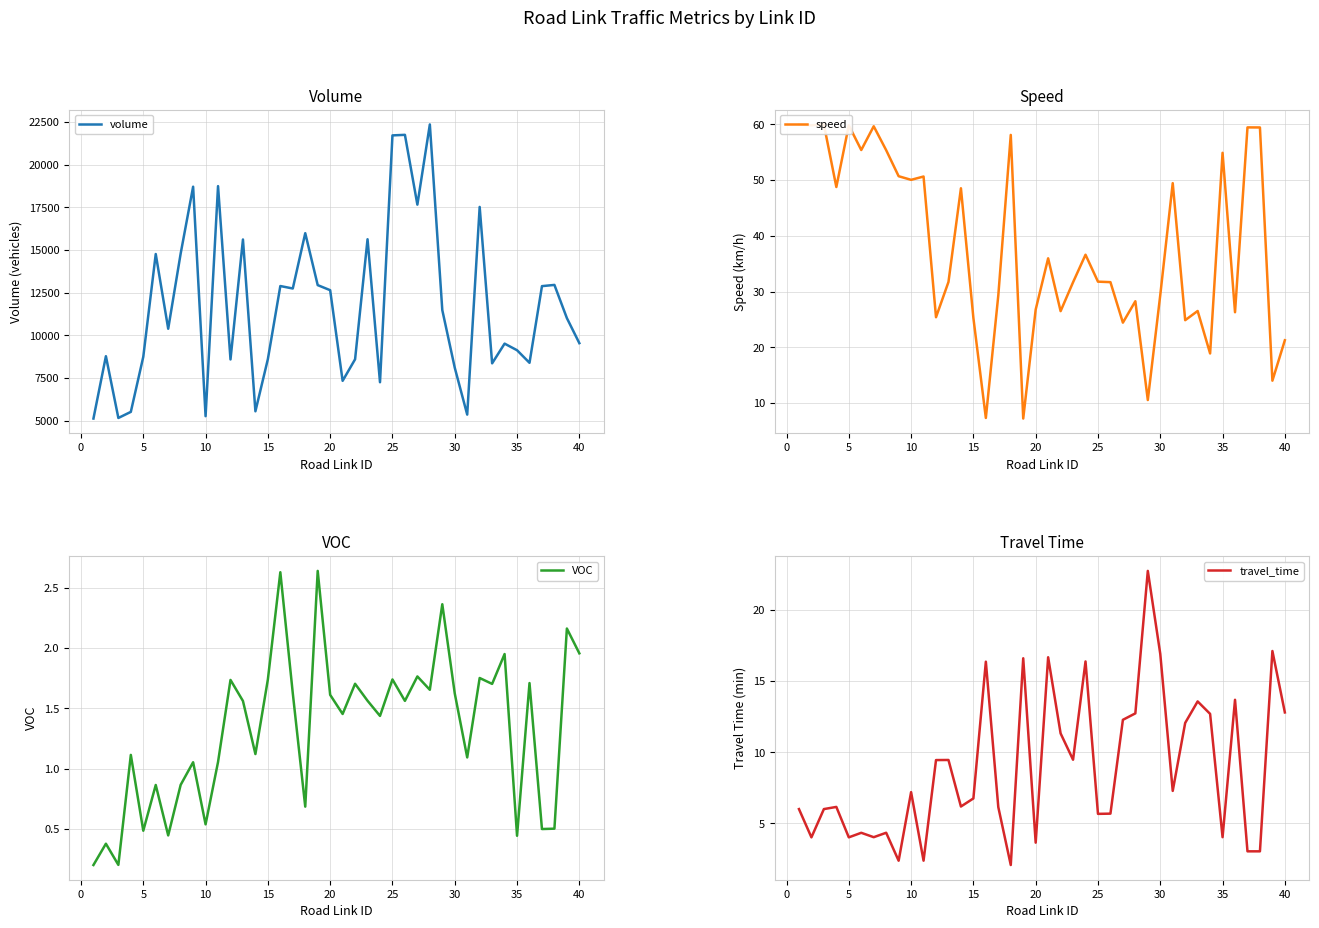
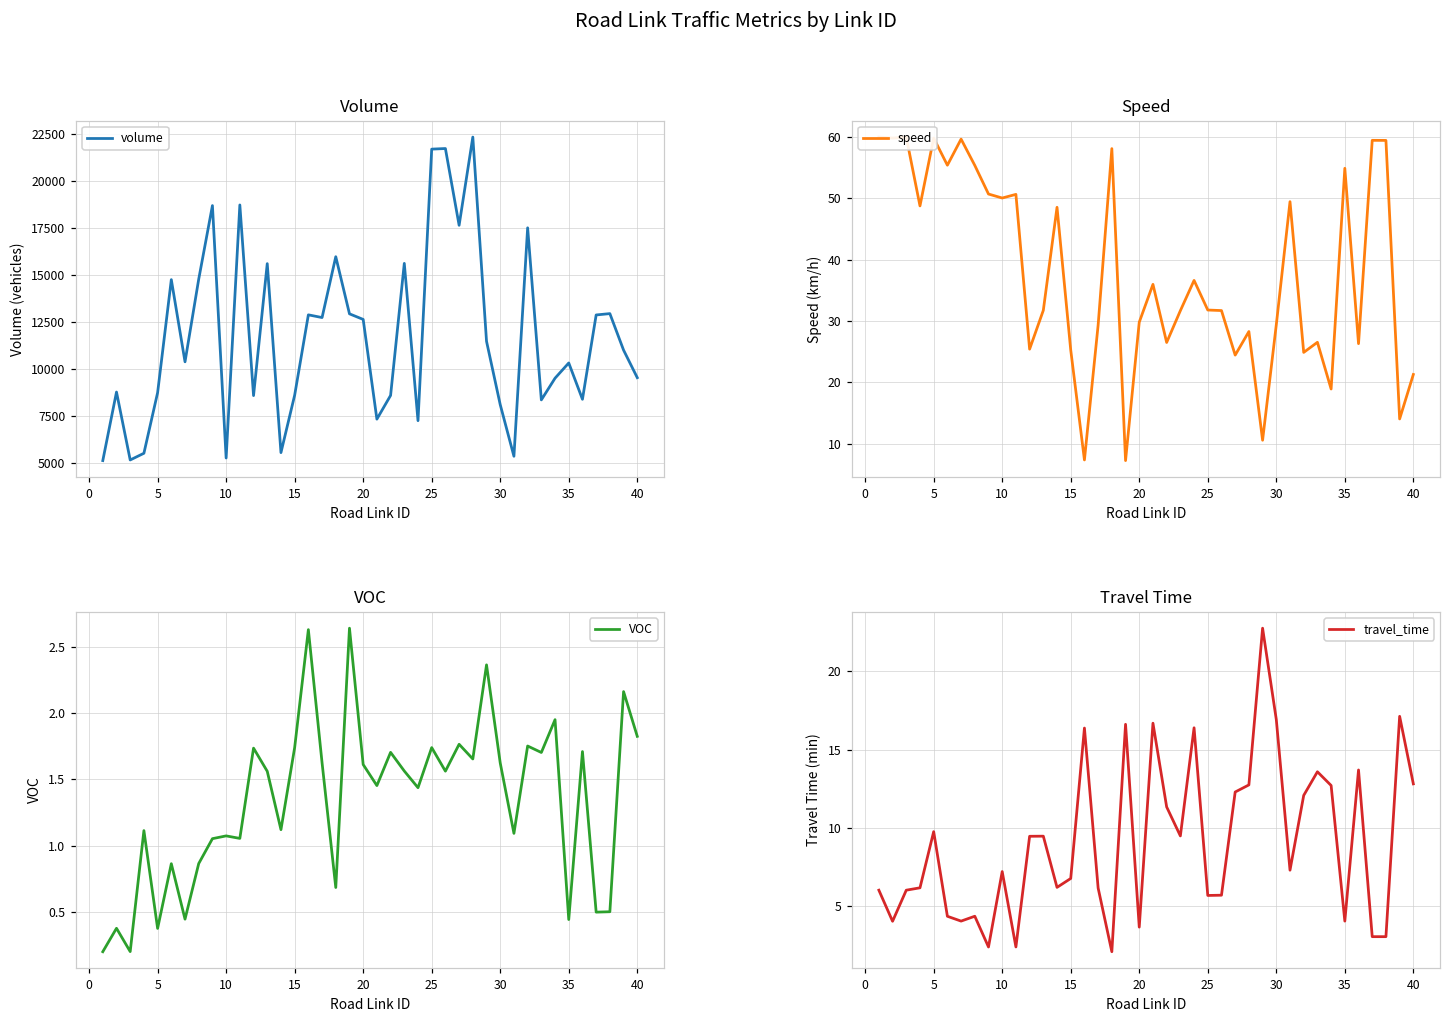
Volume, 35: 9100 -> 10300
Speed, 20: 27 -> 30
VOC, 5: 0.48 -> 0.37
VOC, 10: 0.54 -> 1.07
VOC, 40: 1.96 -> 1.83
Travel Time, 5: 4.0 -> 9.7
